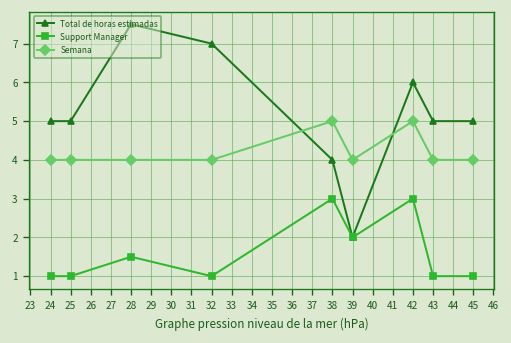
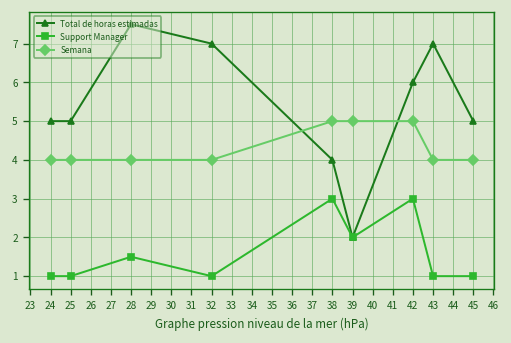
Semana, 39: 4 -> 5
Total de horas estimadas, 43: 5 -> 7
